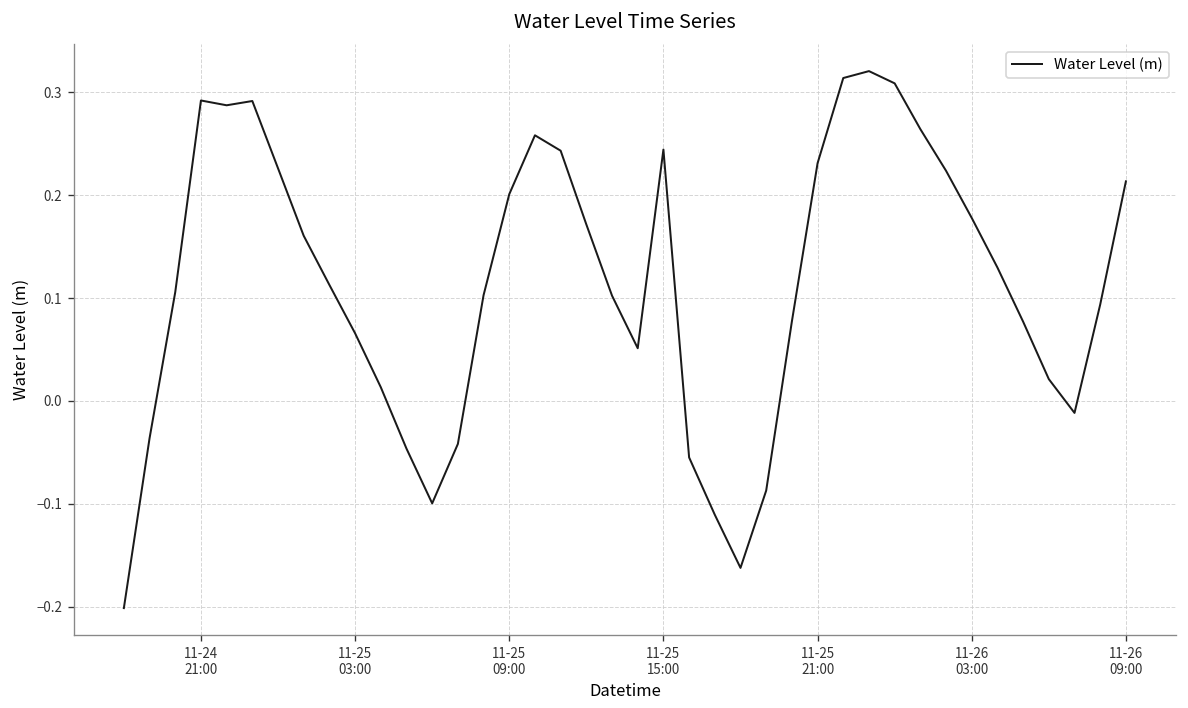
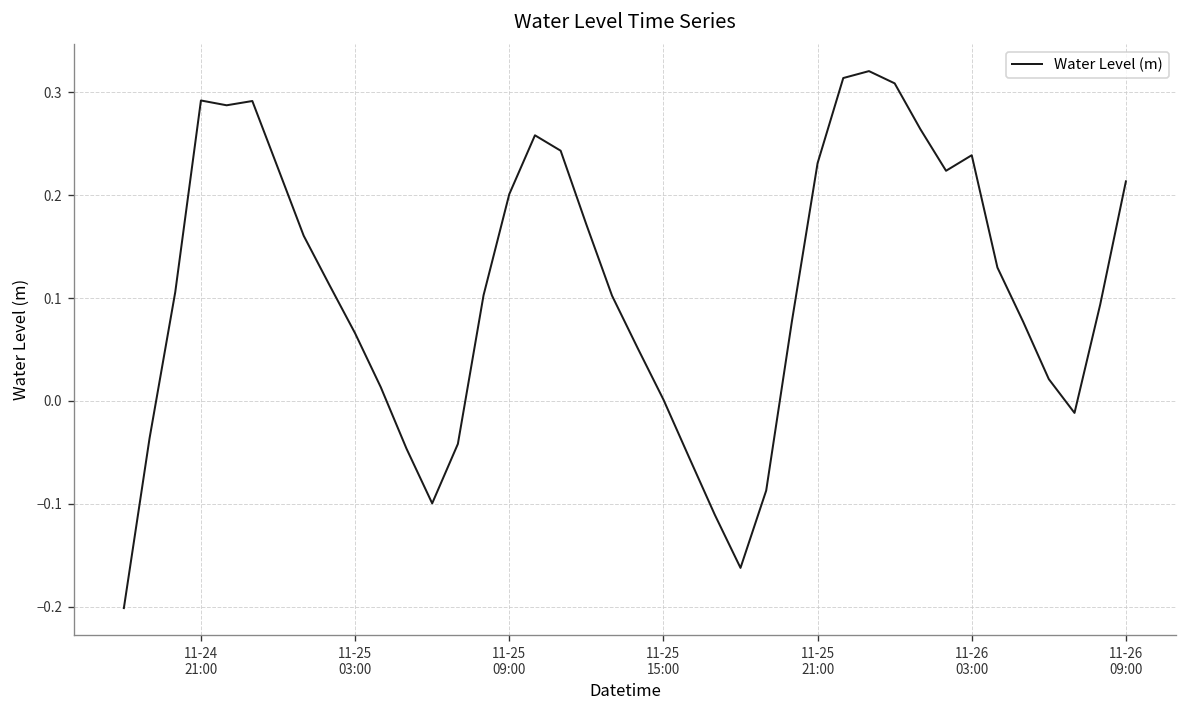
11-25 15:00: 0.24 -> 0.00
11-26 03:00: 0.18 -> 0.24
